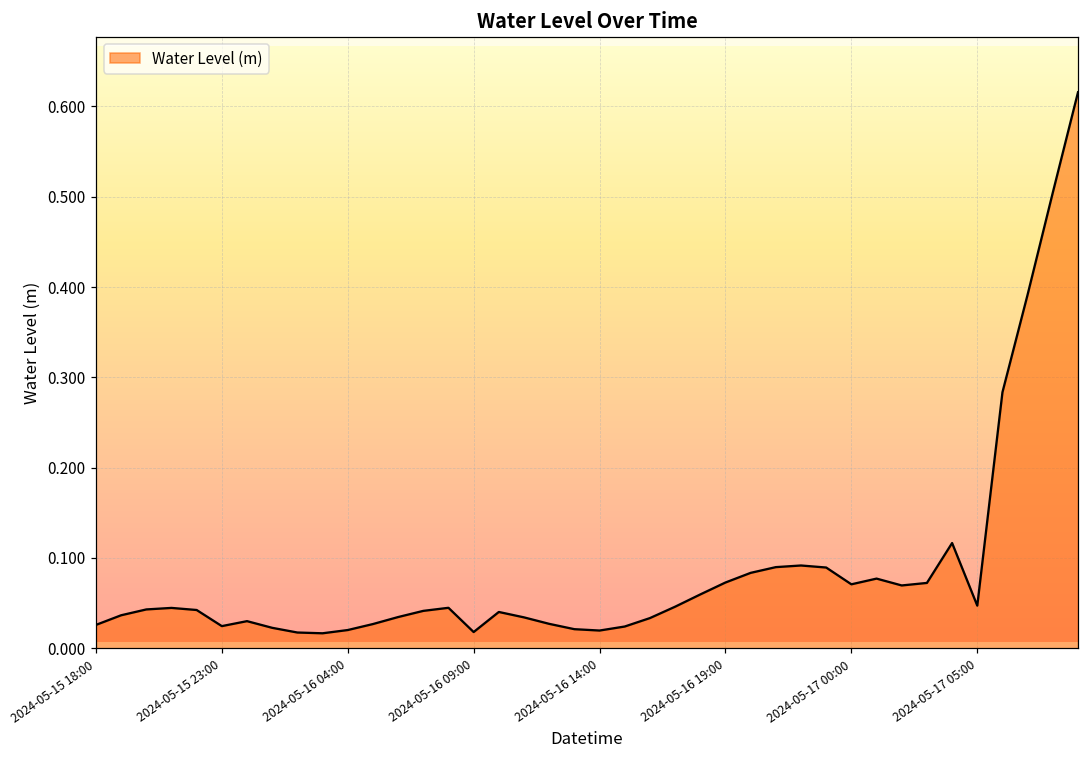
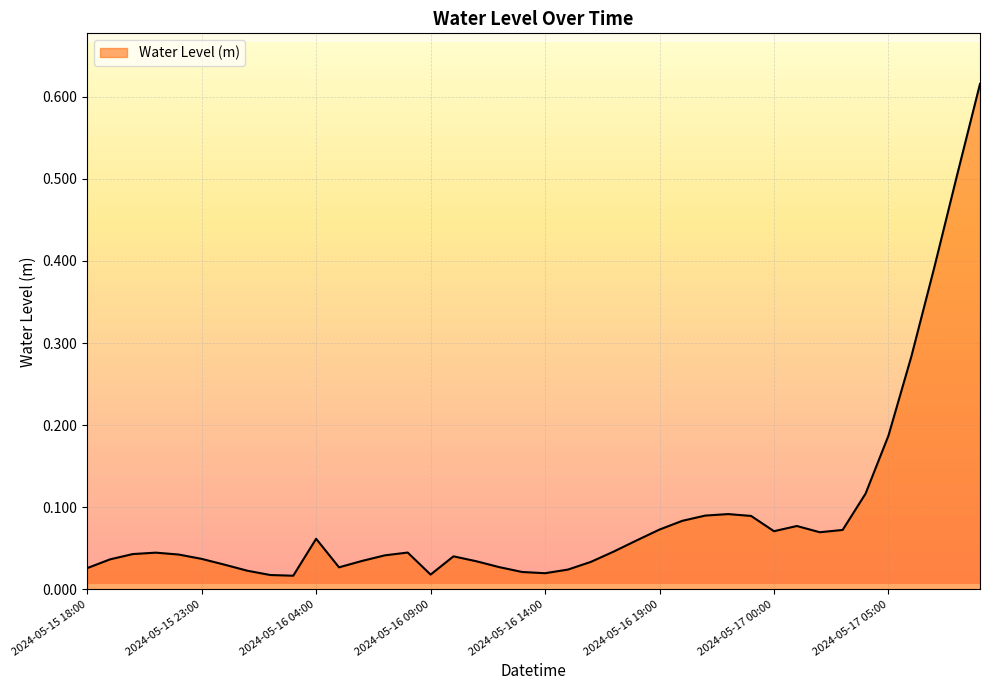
2024-05-15 23:00: 0.02 -> 0.04
2024-05-16 04:00: 0.02 -> 0.06
2024-05-17 05:00: 0.05 -> 0.19
